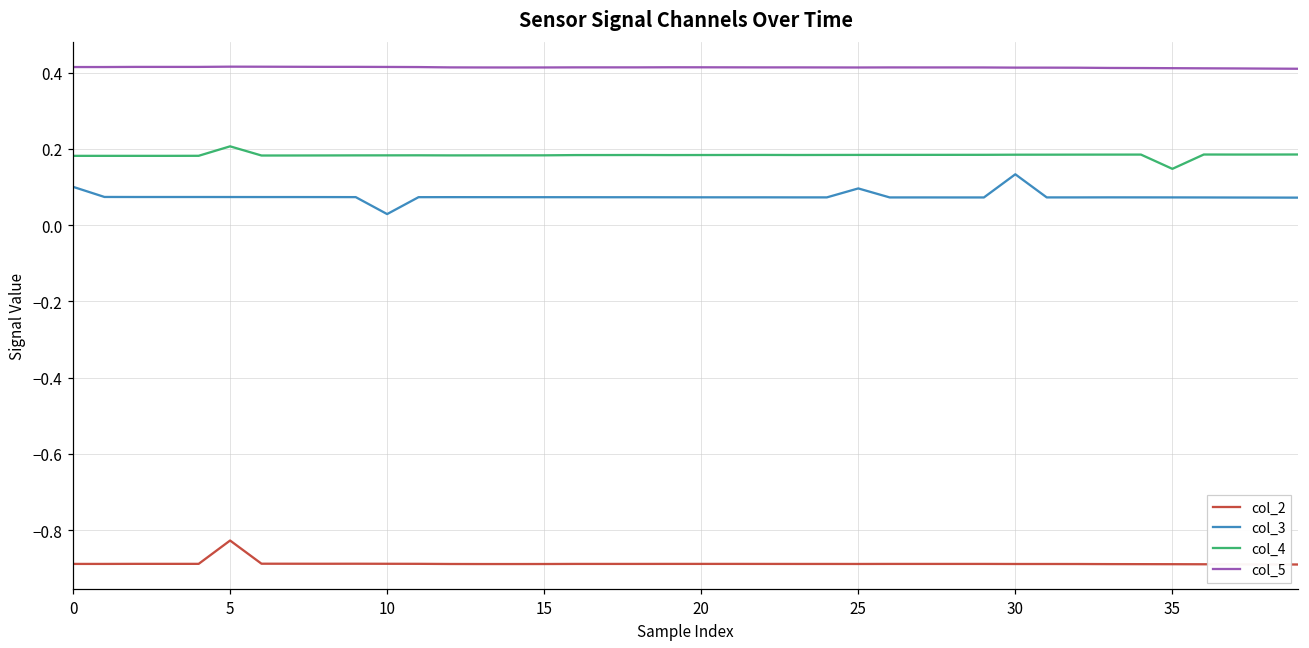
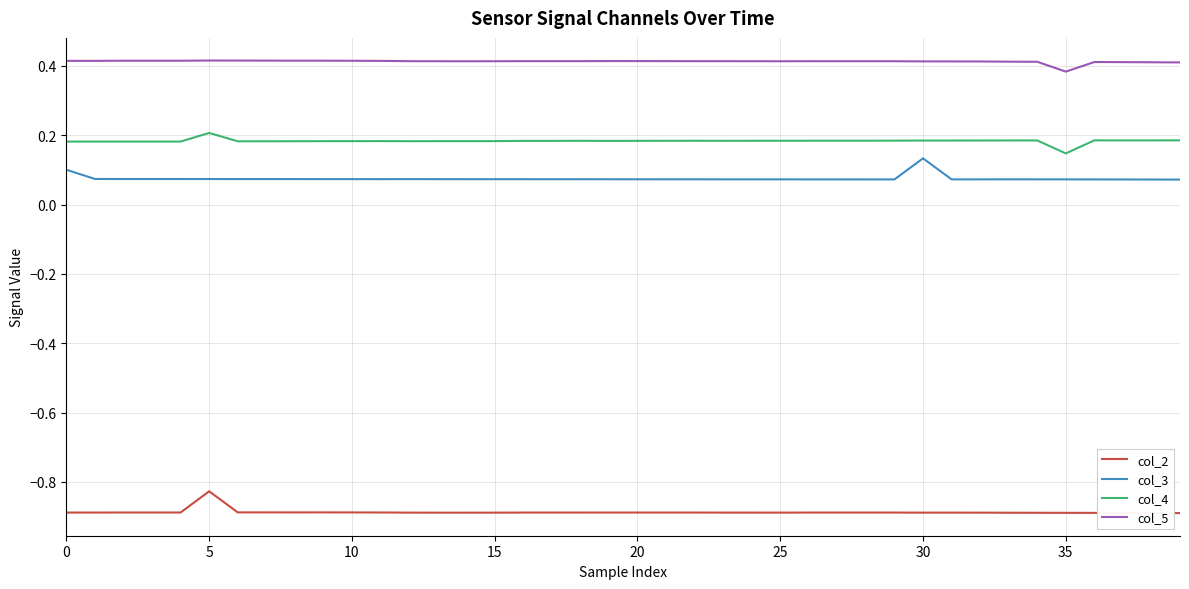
col_3, 10: 0.03 -> 0.07
col_3, 25: 0.10 -> 0.07
col_5, 35: 0.41 -> 0.38
